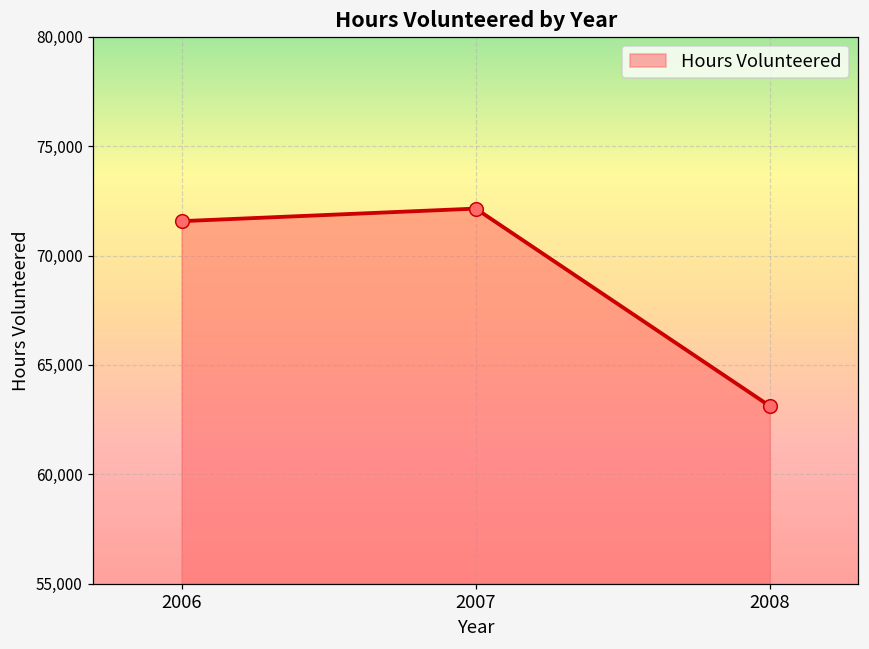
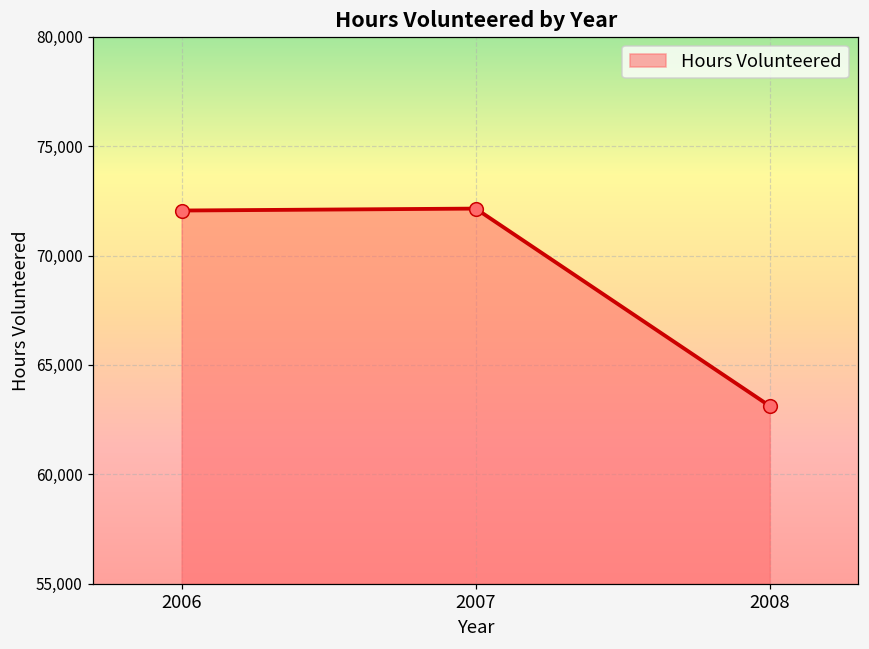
2006: 71,600 -> 72,100
